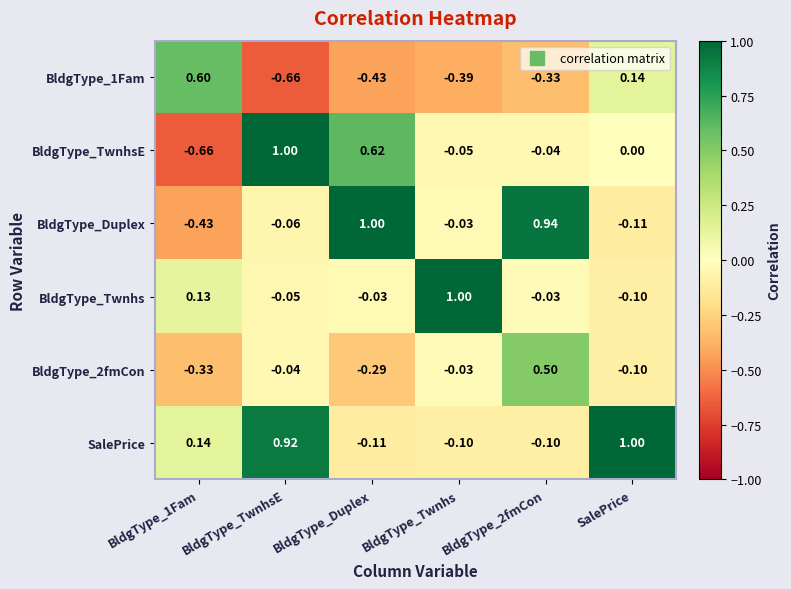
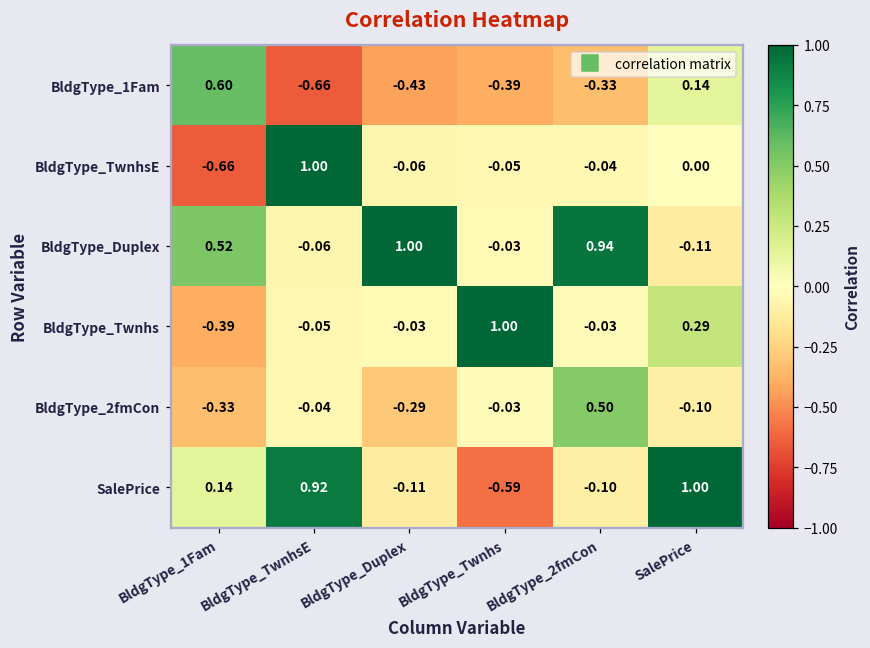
BldgType_TwnhsE, BldgType_Duplex: 0.62 -> -0.06
BldgType_Duplex, BldgType_1Fam: -0.43 -> 0.52
BldgType_Twnhs, BldgType_1Fam: 0.13 -> -0.39
BldgType_Twnhs, SalePrice: -0.10 -> 0.29
SalePrice, BldgType_Twnhs: -0.10 -> -0.59
